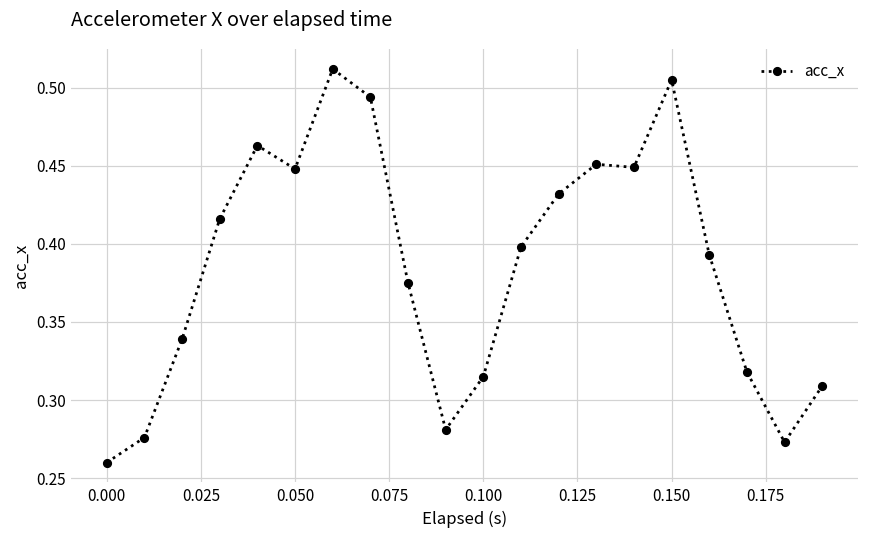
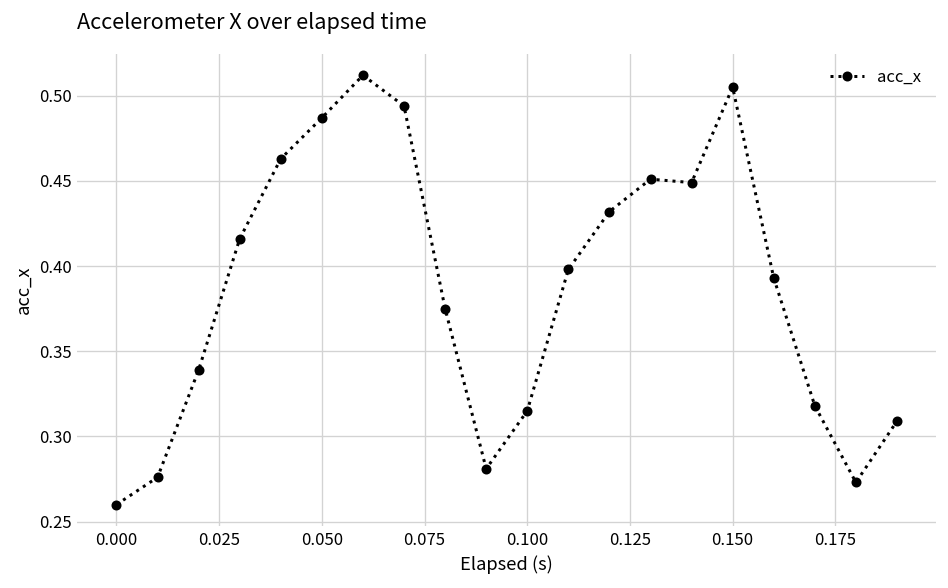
0.050: 0.448 -> 0.487
